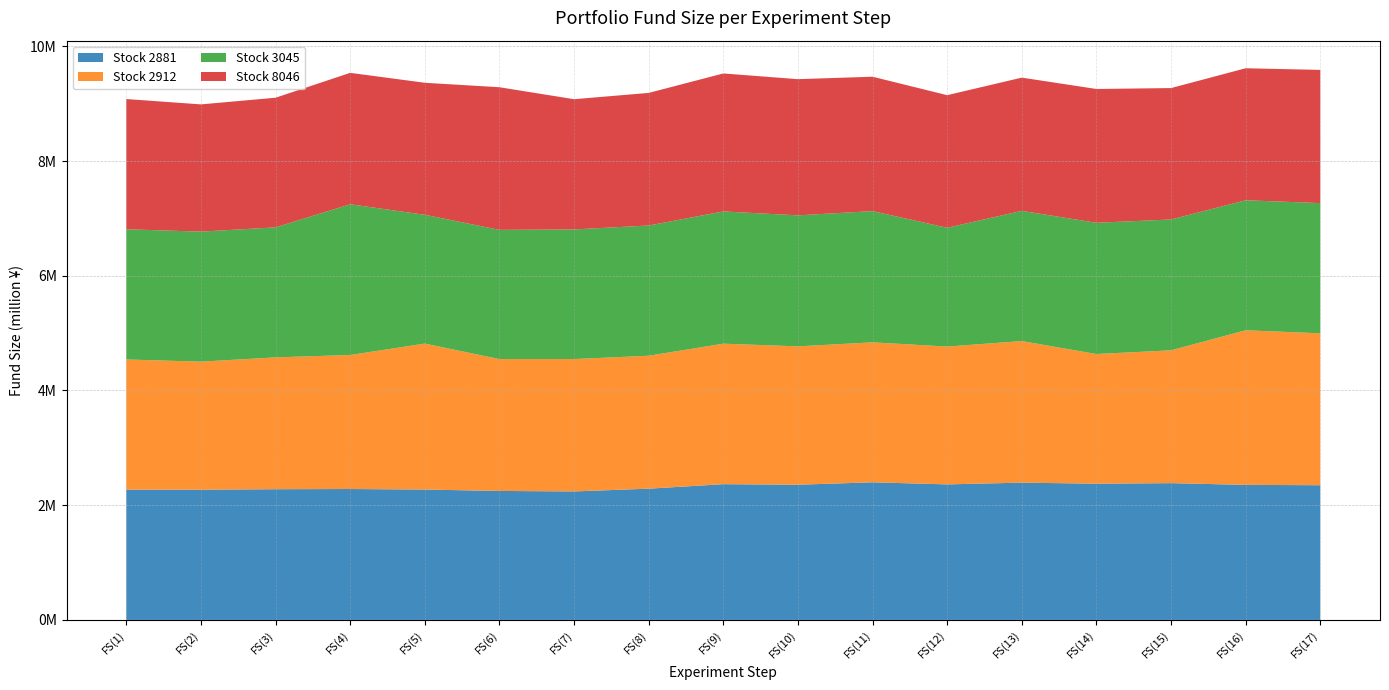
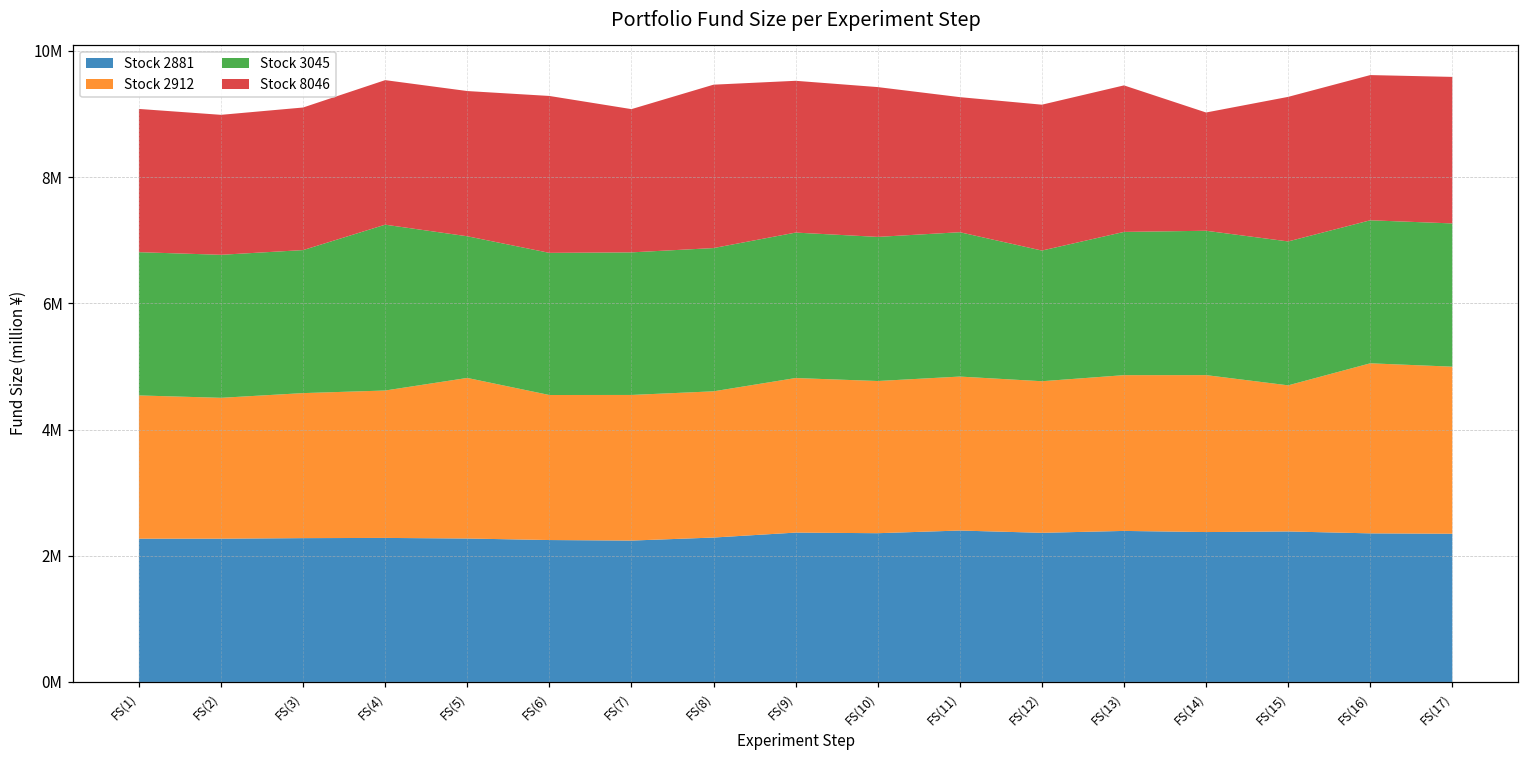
Stock 8046, FS(8): 2300000 -> 2600000
Stock 8046, FS(11): 2300000 -> 2100000
Stock 2912, FS(14): 2300000 -> 2500000
Stock 8046, FS(14): 2300000 -> 1900000
